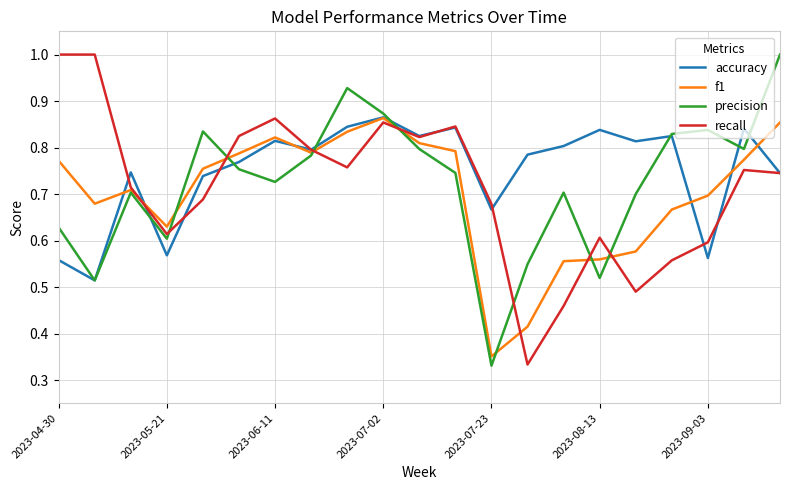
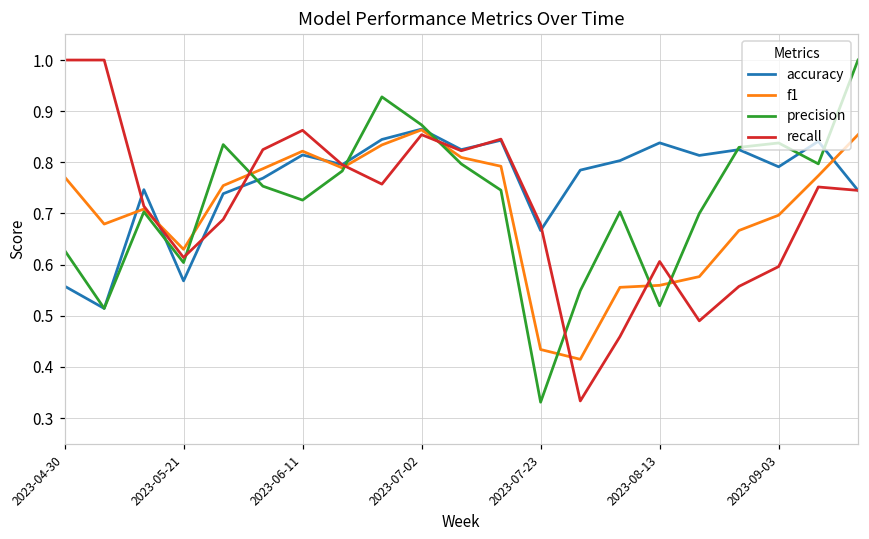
f1, 2023-07-23: 0.35 -> 0.43
accuracy, 2023-09-03: 0.56 -> 0.79
